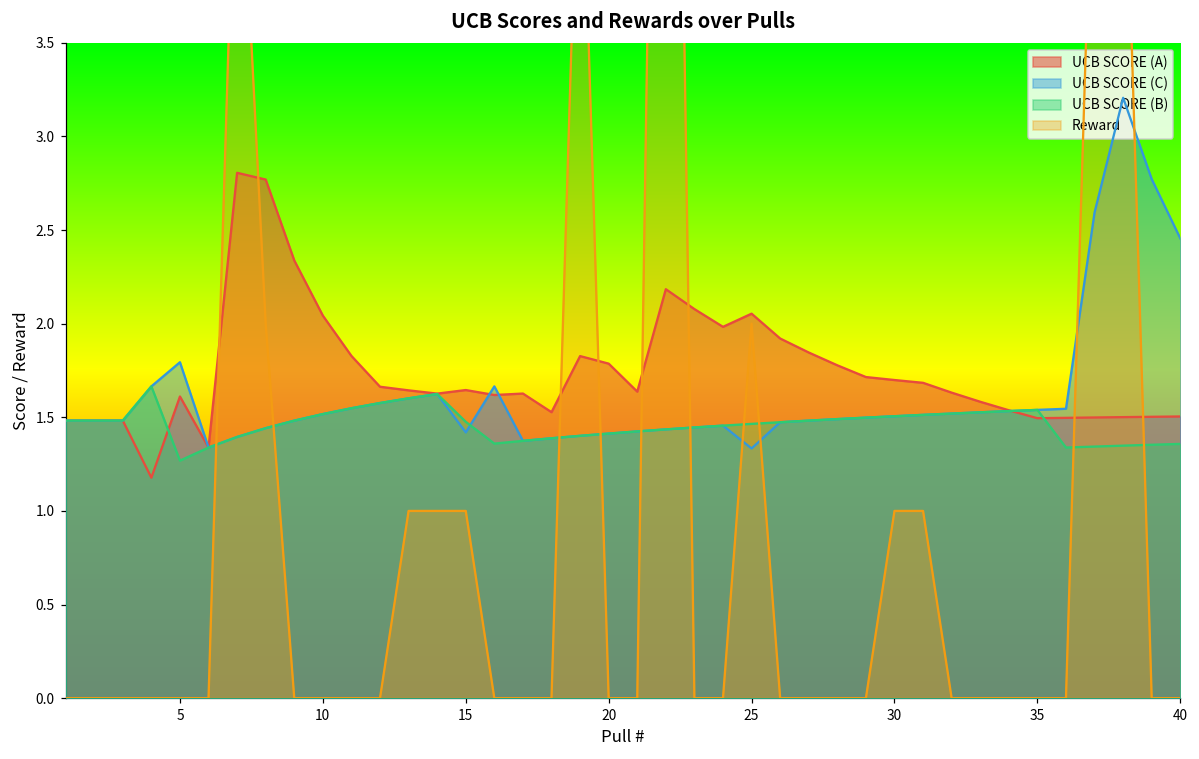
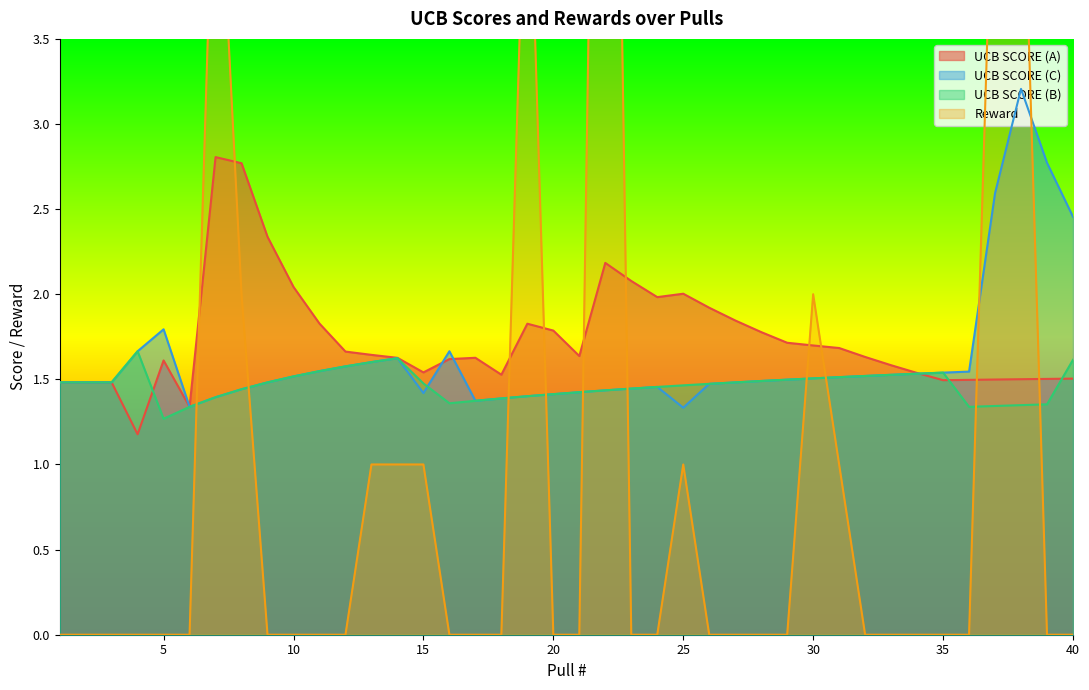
UCB SCORE (A), 15: 1.65 -> 1.54
UCB SCORE (A), 25: 2.05 -> 2.00
Reward, 25: 2 -> 1
Reward, 30: 1 -> 2
UCB SCORE (B), 40: 1.36 -> 1.61
